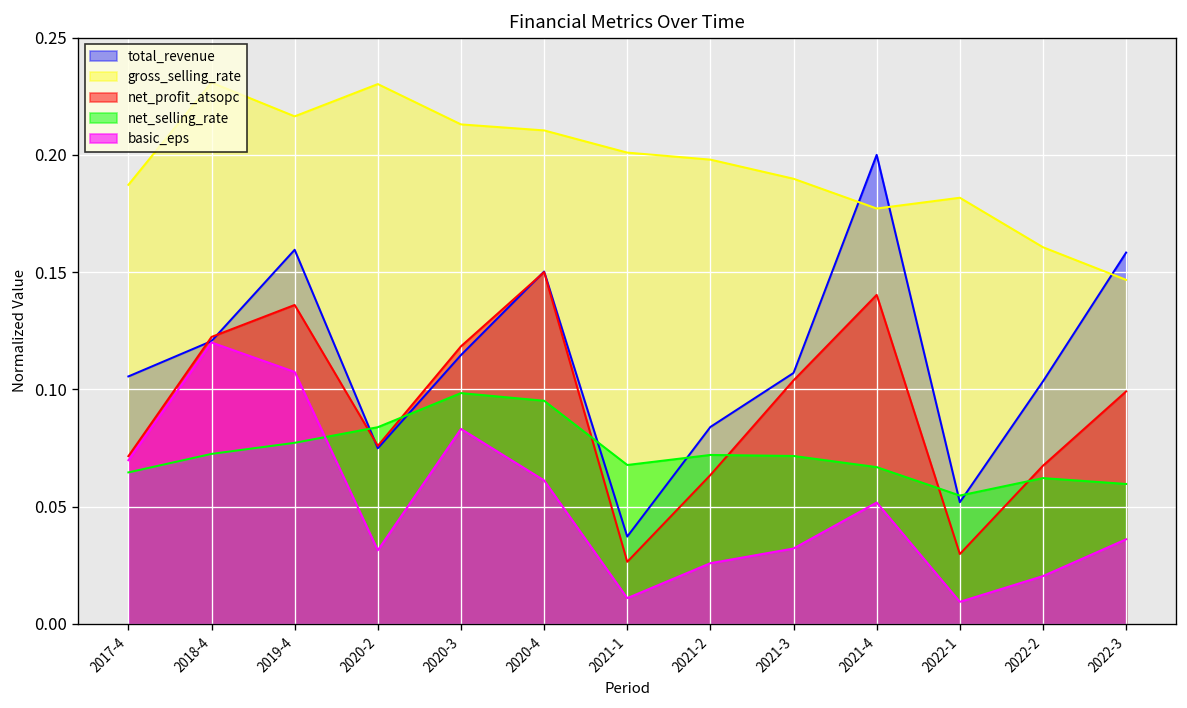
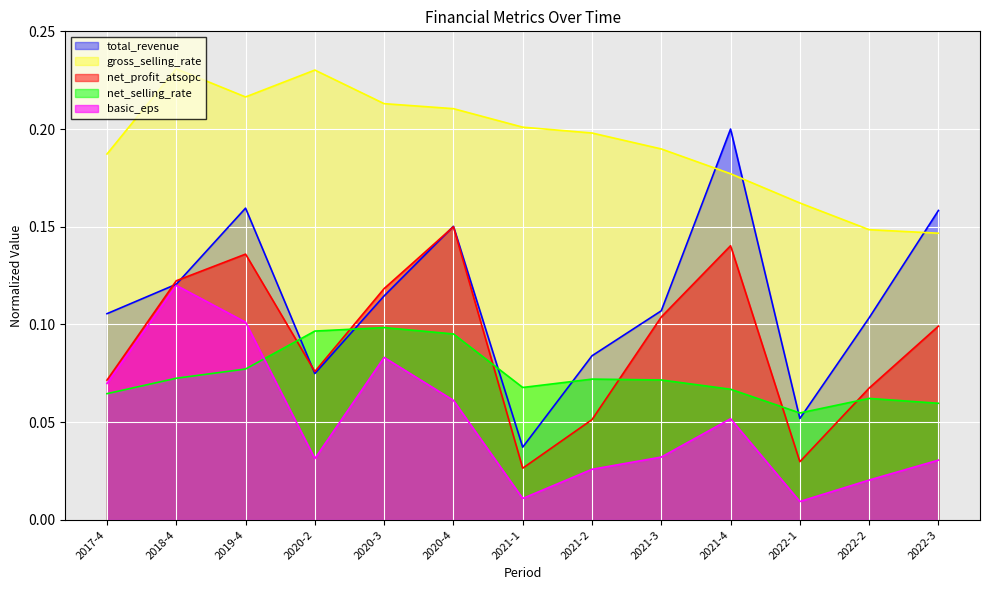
basic_eps, 2019-4: 0.107 -> 0.101
net_selling_rate, 2020-2: 0.084 -> 0.097
net_profit_atsopc, 2021-2: 0.063 -> 0.051
gross_selling_rate, 2022-1: 0.182 -> 0.162
gross_selling_rate, 2022-2: 0.161 -> 0.149
basic_eps, 2022-3: 0.036 -> 0.031
